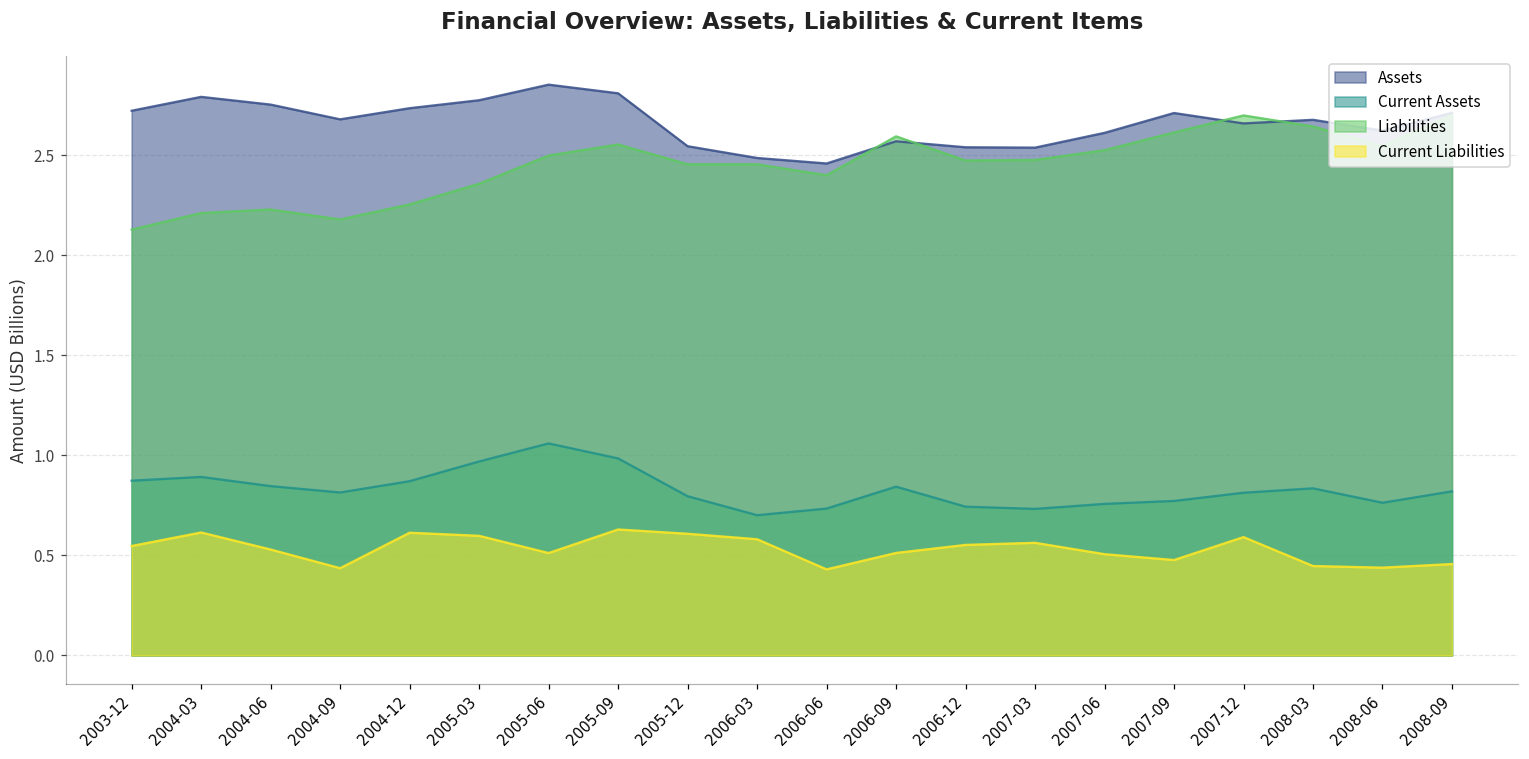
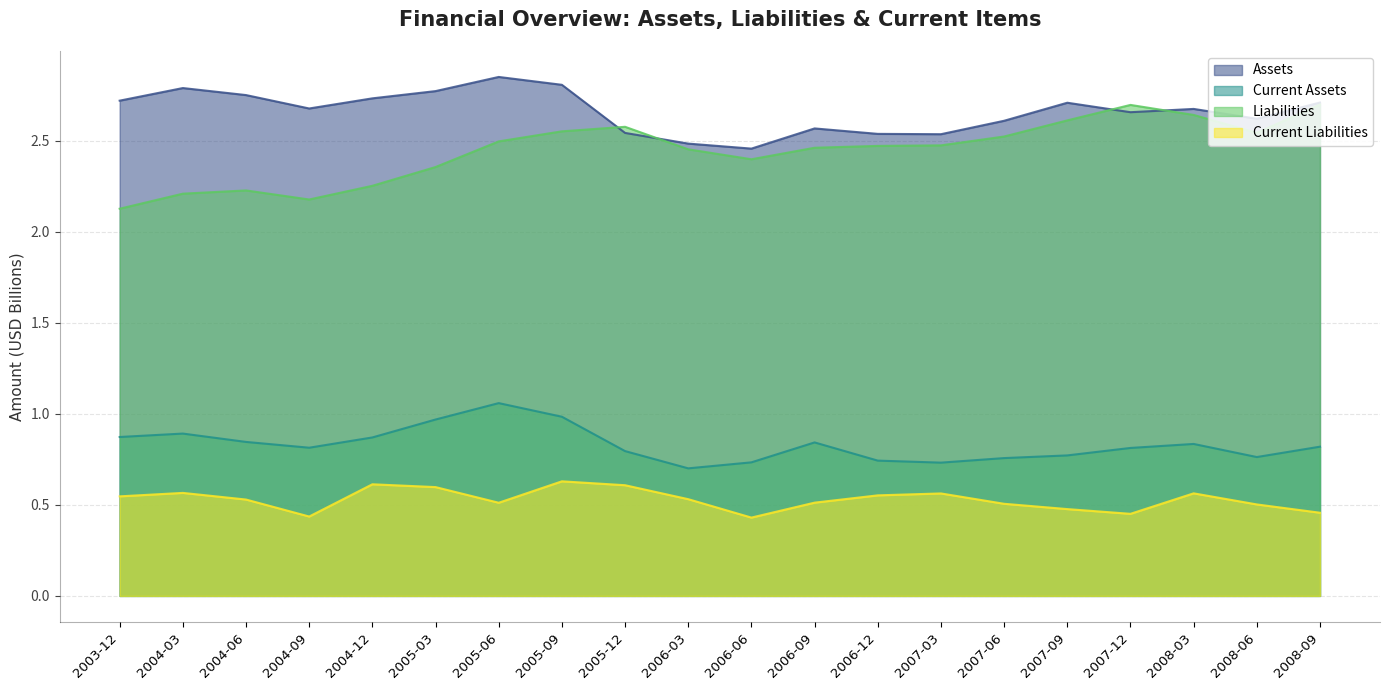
Current Liabilities, 2004-03: 0.61 -> 0.57
Liabilities, 2005-12: 2.45 -> 2.58
Current Liabilities, 2006-03: 0.58 -> 0.53
Liabilities, 2006-09: 2.59 -> 2.46
Current Liabilities, 2007-12: 0.59 -> 0.45
Current Liabilities, 2008-03: 0.45 -> 0.56
Current Liabilities, 2008-06: 0.44 -> 0.50
